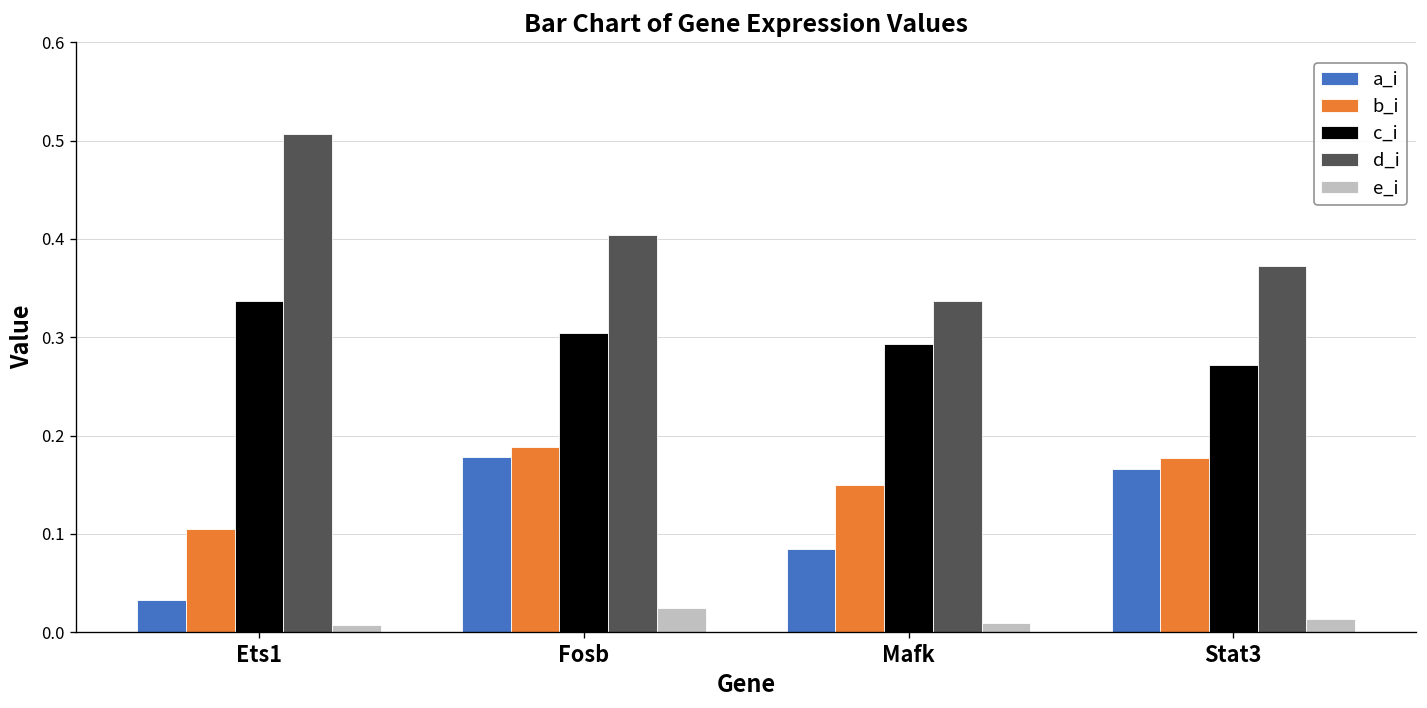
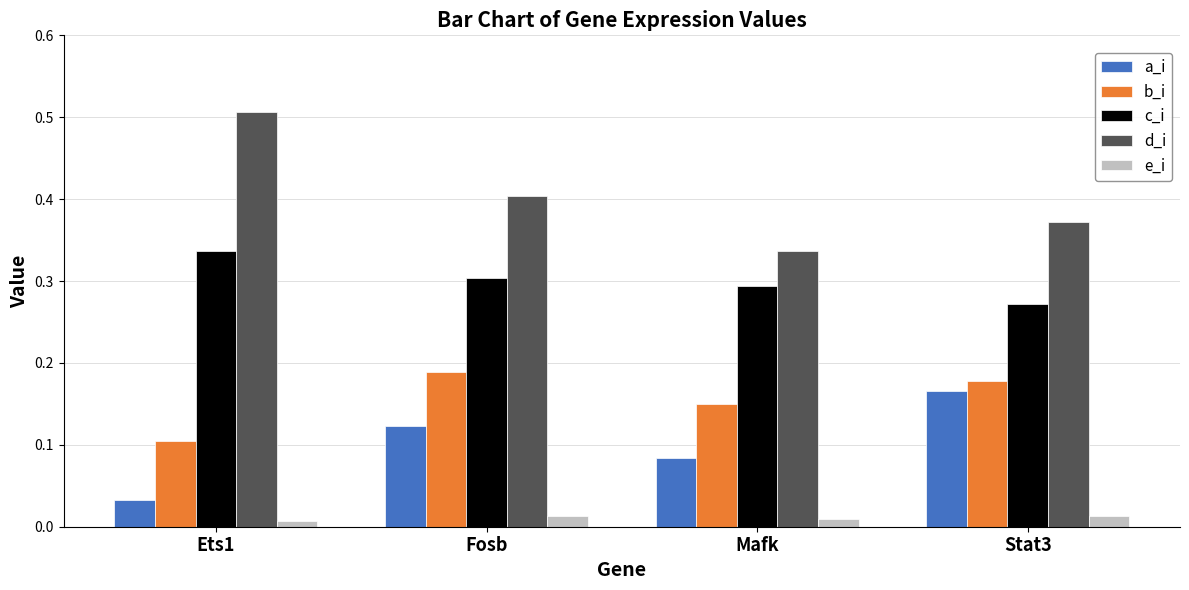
a_i, Fosb: 0.18 -> 0.12
e_i, Fosb: 0.02 -> 0.01
